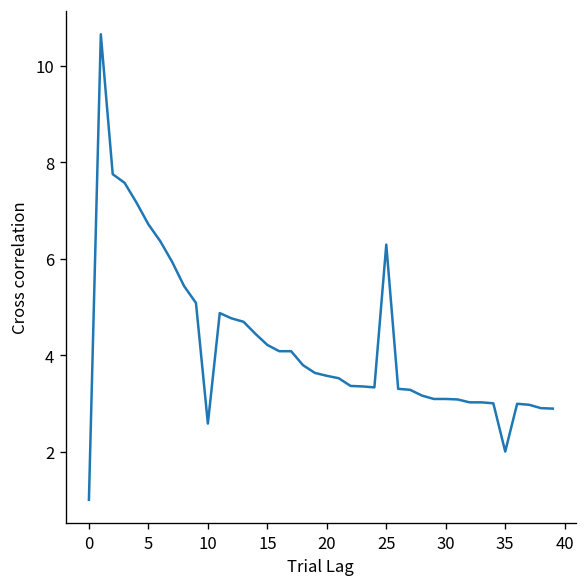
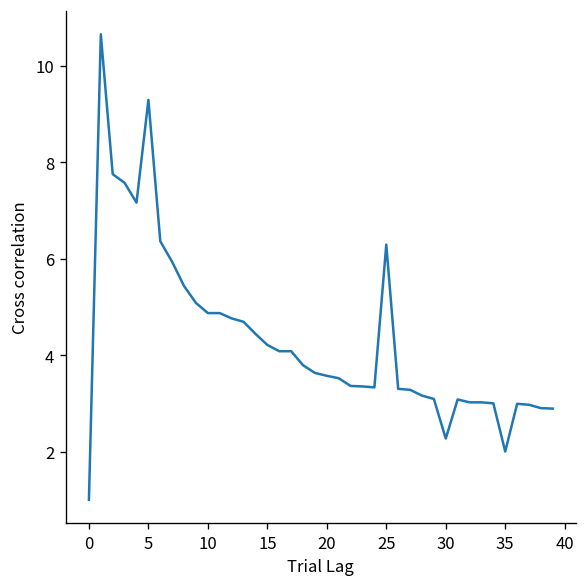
5: 6.7 -> 9.3
10: 2.6 -> 4.9
30: 3.1 -> 2.3
